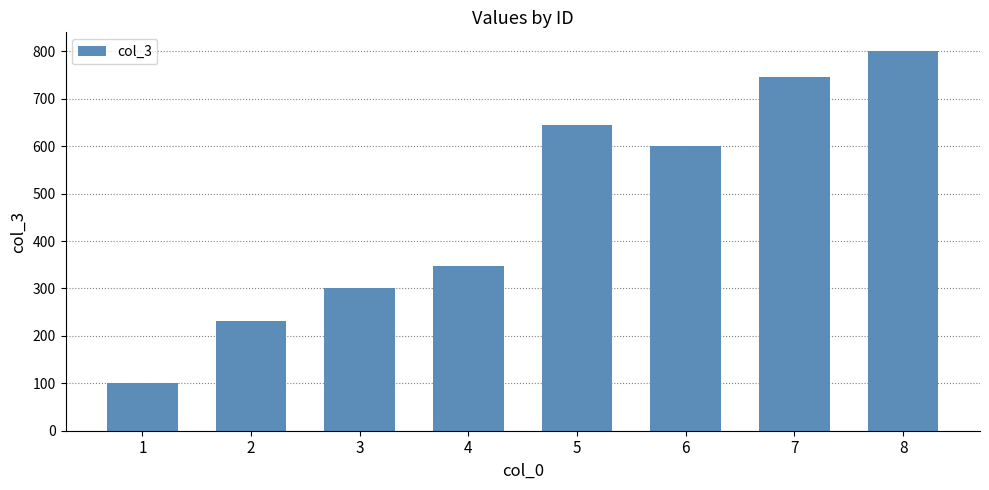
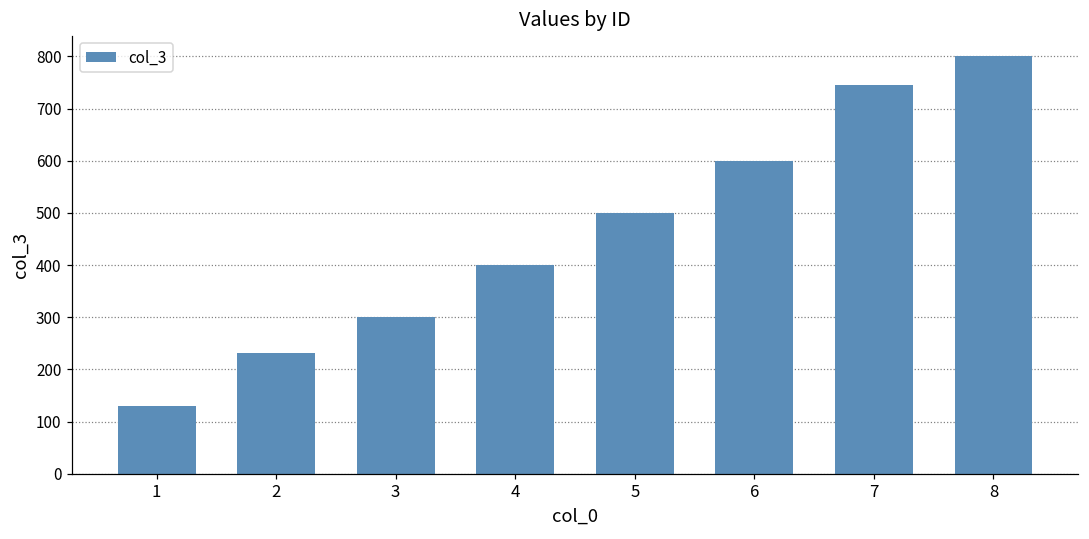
1: 100 -> 130
4: 350 -> 400
5: 640 -> 500
